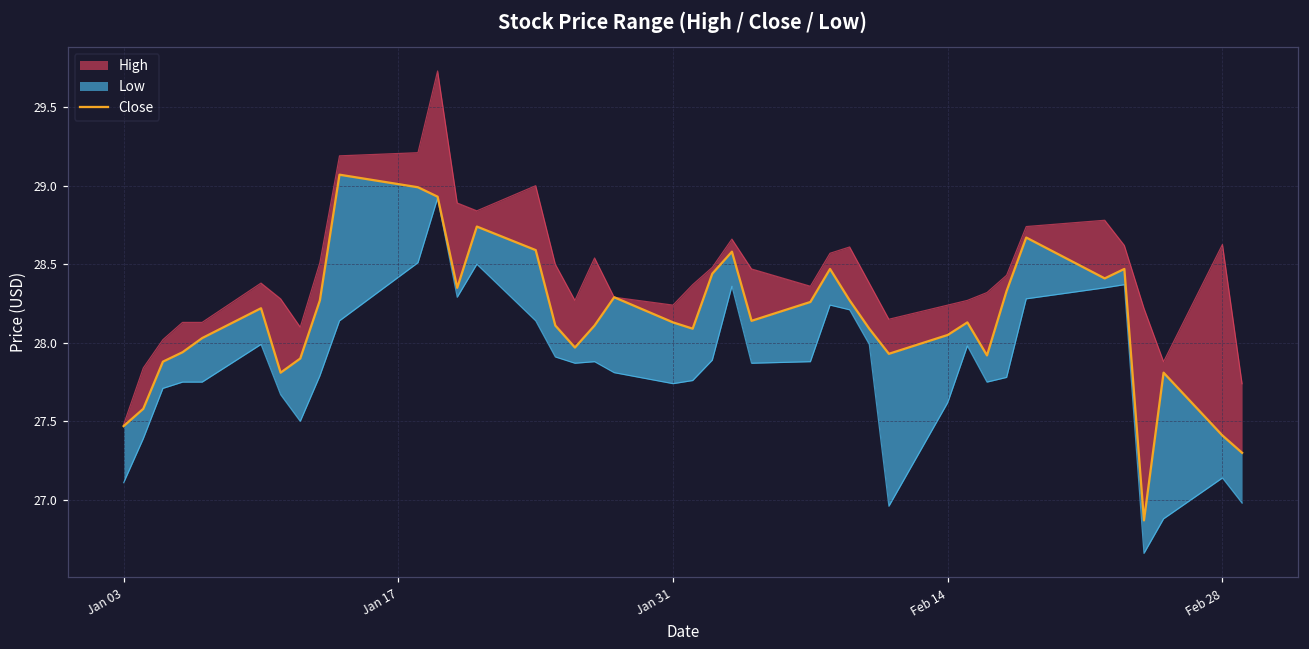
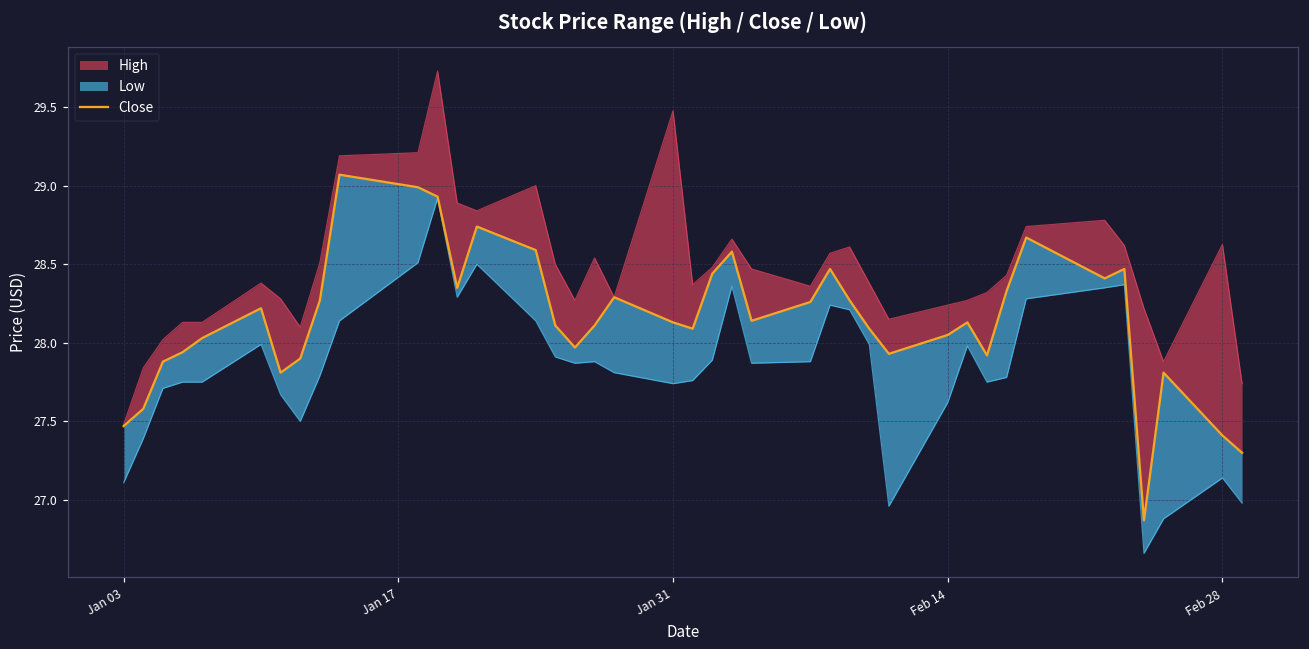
High, Jan 31: 28.24 -> 29.48
